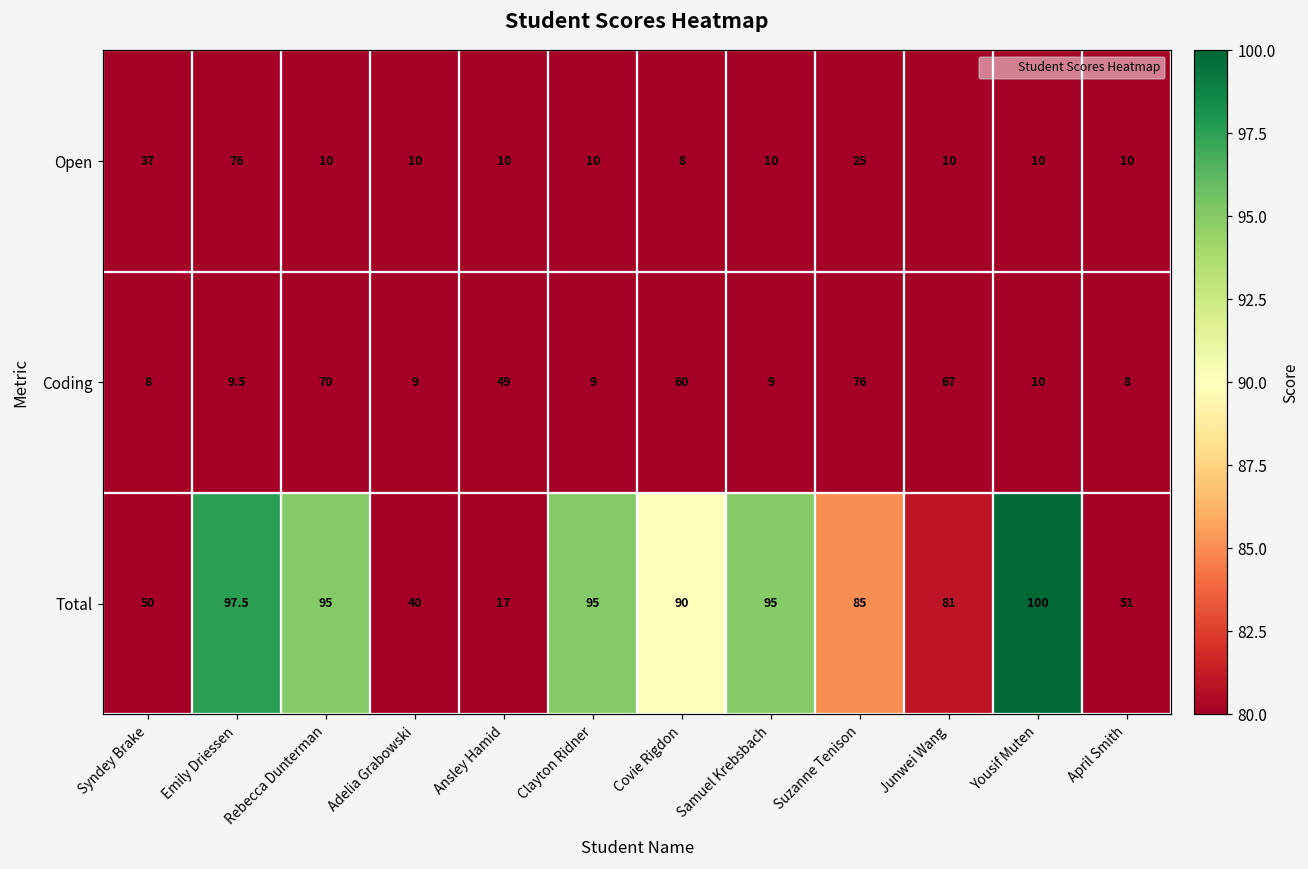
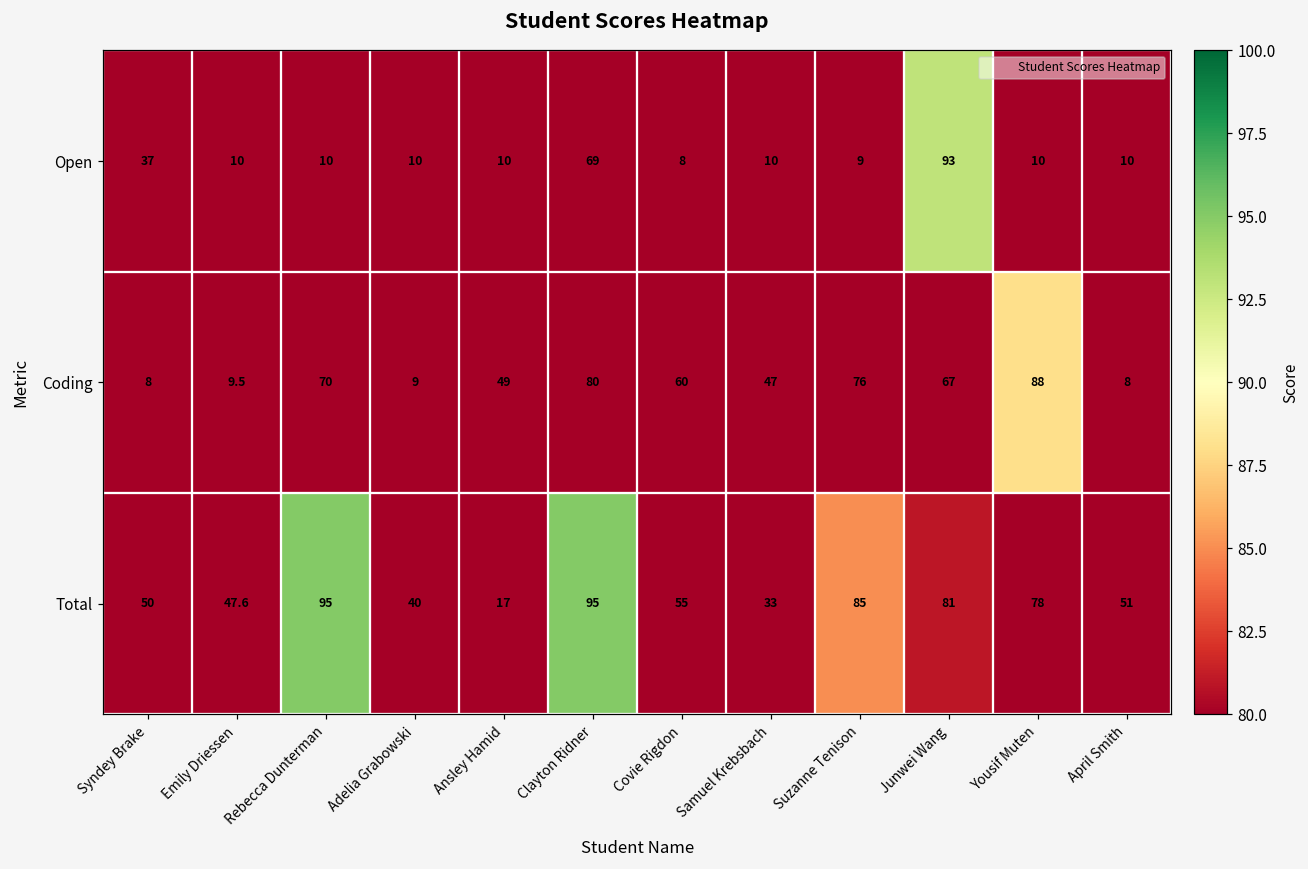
Open, Emily Driessen: 76 -> 10
Open, Clayton Ridner: 10 -> 69
Open, Suzanne Tenison: 25 -> 9
Open, Junwei Wang: 10 -> 93
Coding, Clayton Ridner: 9 -> 80
Coding, Samuel Krebsbach: 9 -> 47
Coding, Yousif Muten: 10 -> 88
Total, Emily Driessen: 97.5 -> 47.6
Total, Covie Rigdon: 90 -> 55
Total, Samuel Krebsbach: 95 -> 33
Total, Yousif Muten: 100 -> 78
